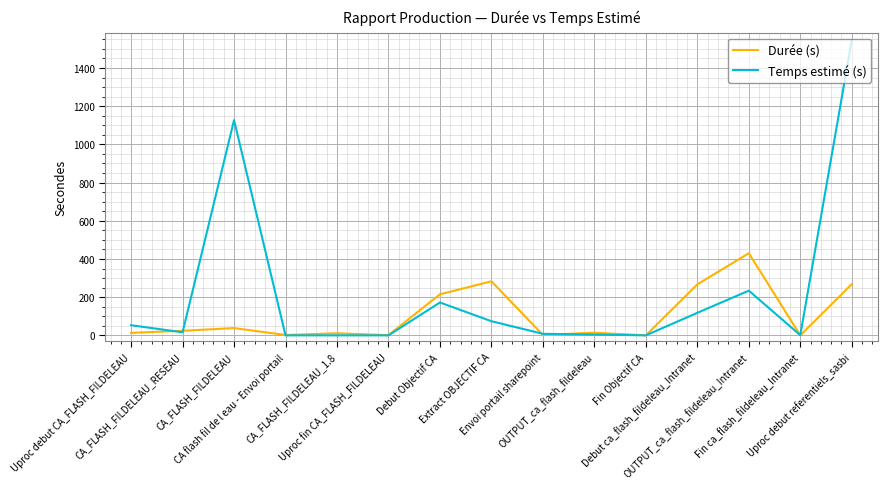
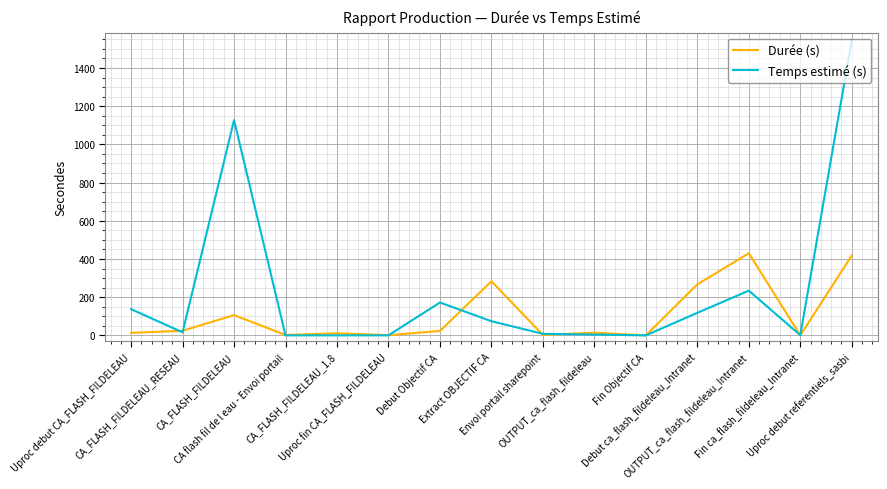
Temps estimé (s), Uproc debut CA_FLASH_FILDELEAU: 50 -> 140
Durée (s), CA_FLASH_FILDELEAU: 40 -> 110
Durée (s), Debut Objectif CA: 220 -> 20
Durée (s), Uproc debut referentiels_sasbi: 270 -> 420
